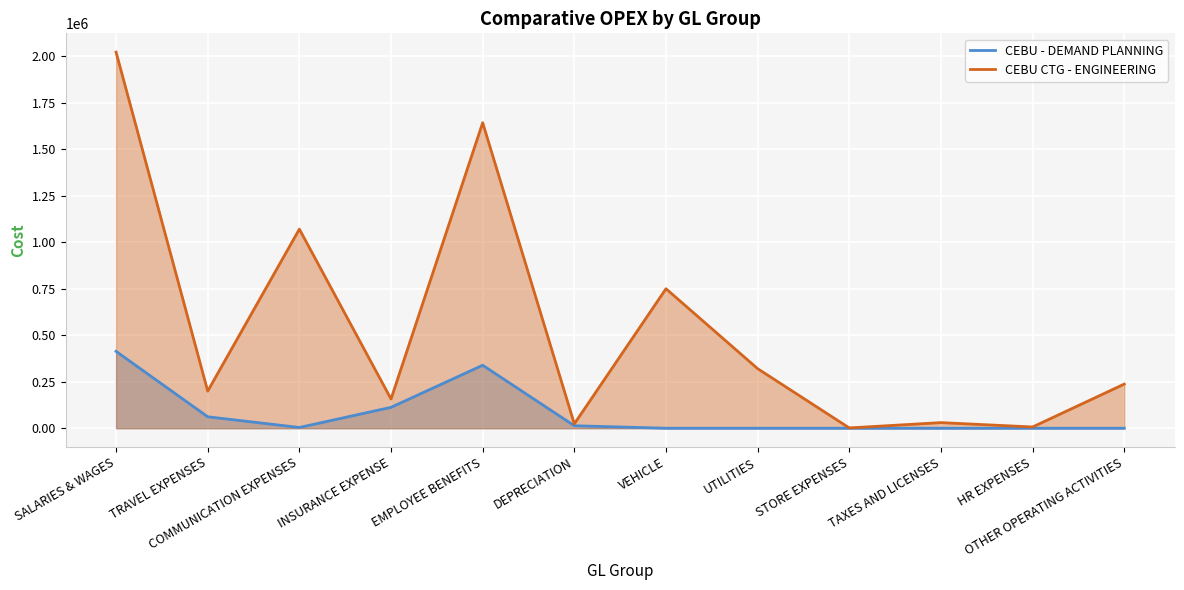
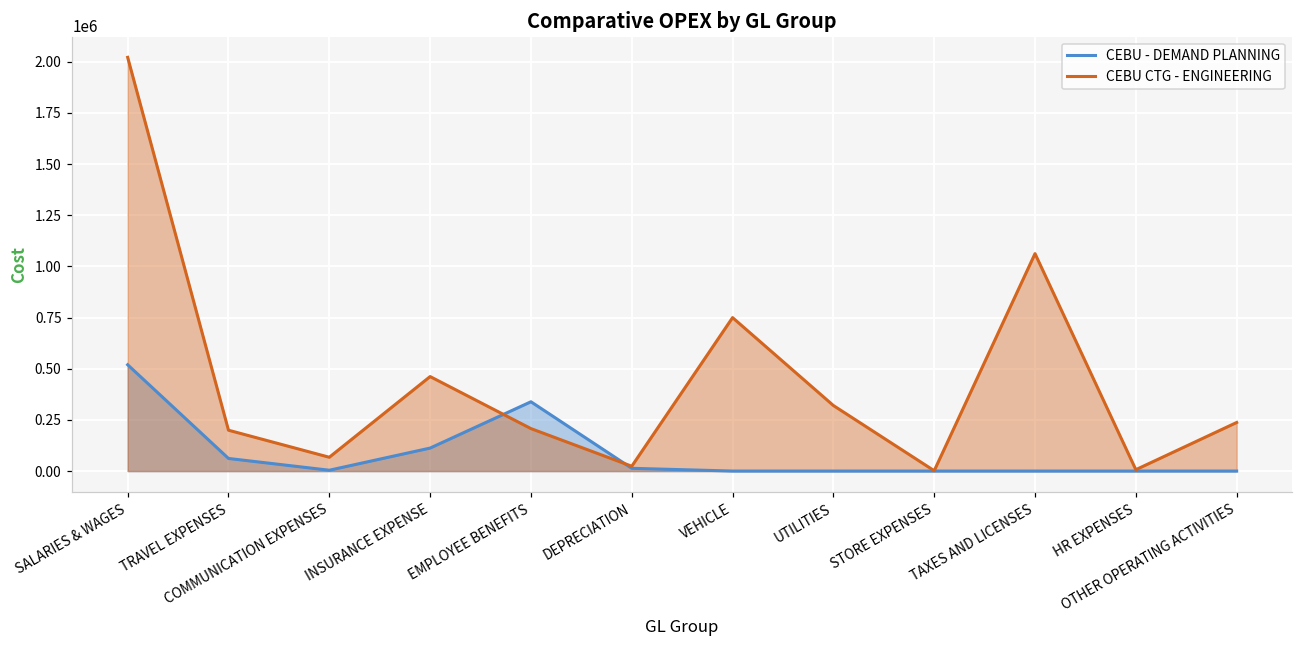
CEBU - DEMAND PLANNING, SALARIES & WAGES: 410000 -> 520000
CEBU CTG - ENGINEERING, COMMUNICATION EXPENSES: 1070000 -> 70000
CEBU CTG - ENGINEERING, INSURANCE EXPENSE: 160000 -> 460000
CEBU CTG - ENGINEERING, EMPLOYEE BENEFITS: 1640000 -> 210000
CEBU CTG - ENGINEERING, TAXES AND LICENSES: 30000 -> 1060000
